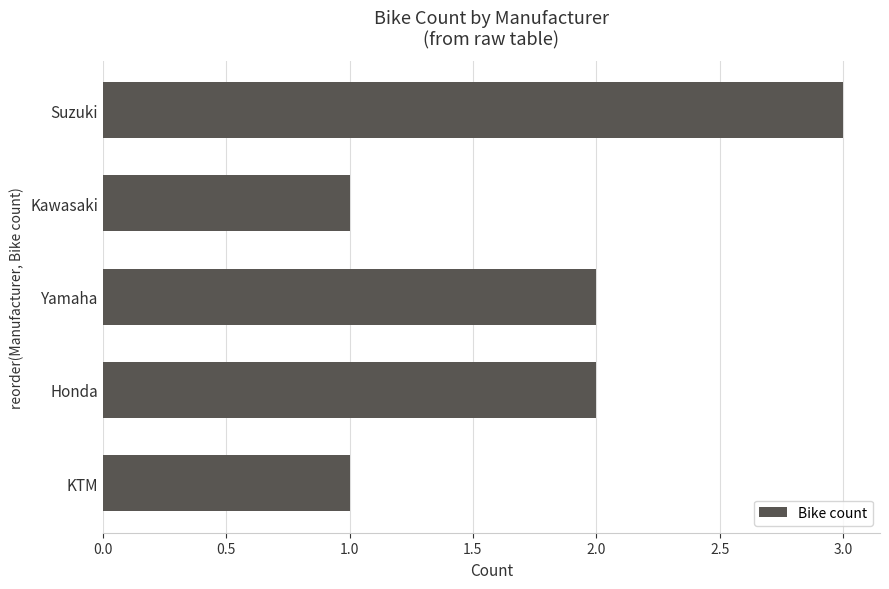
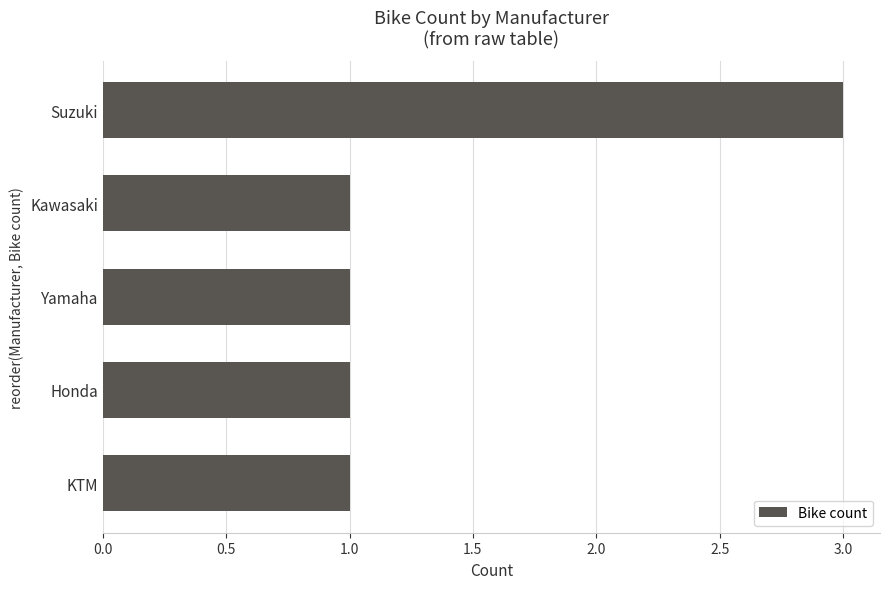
Yamaha: 2 -> 1
Honda: 2 -> 1
